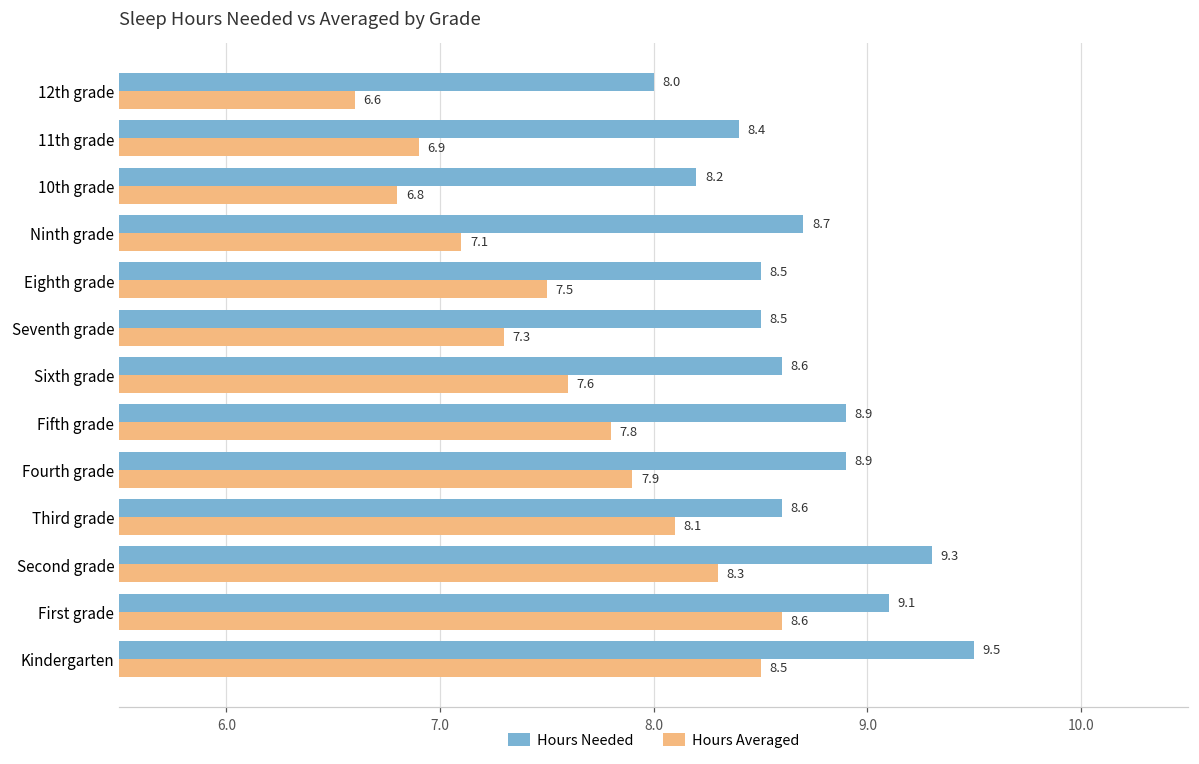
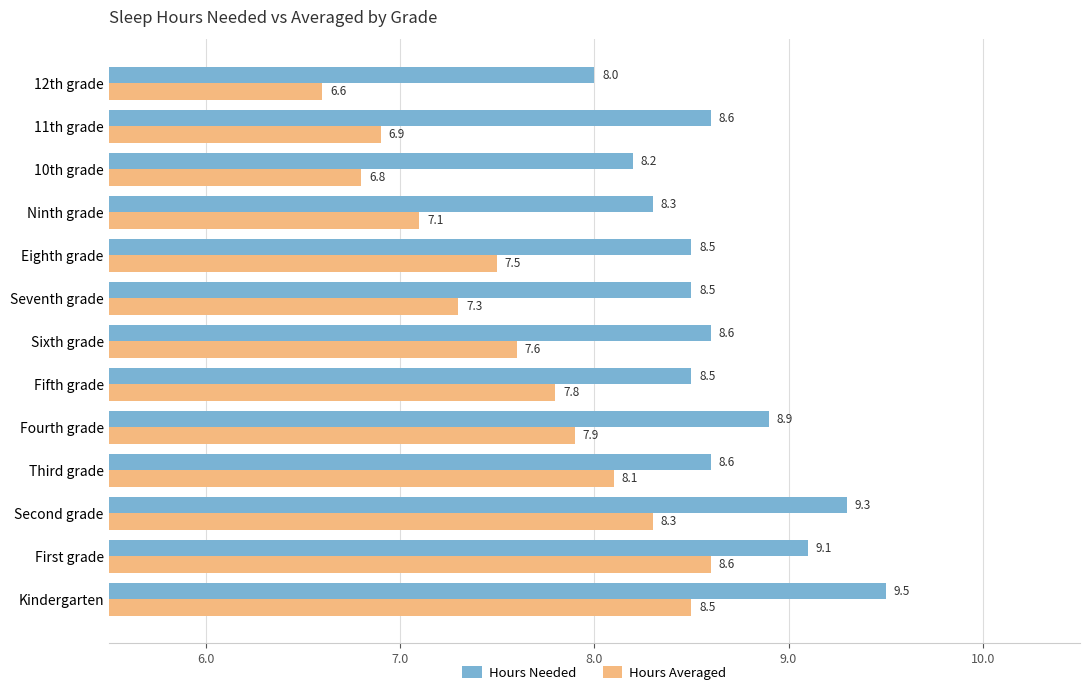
Hours Needed, 11th grade: 8.4 -> 8.6
Hours Needed, Ninth grade: 8.7 -> 8.3
Hours Needed, Fifth grade: 8.9 -> 8.5
